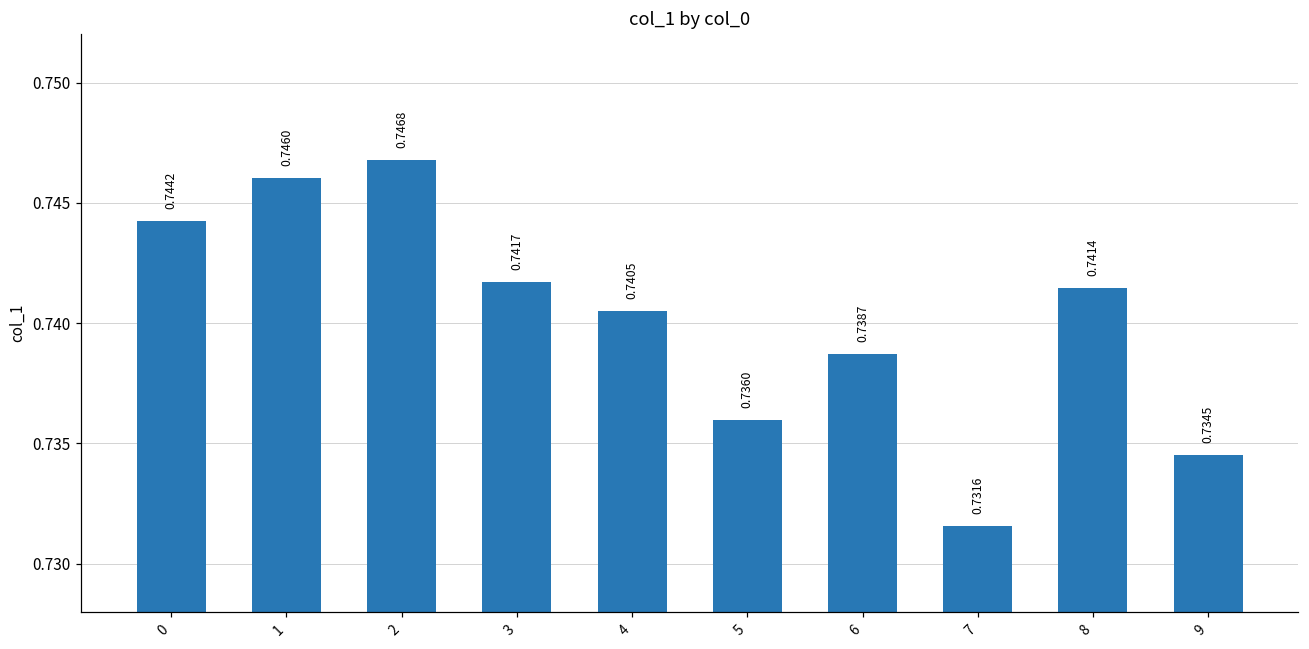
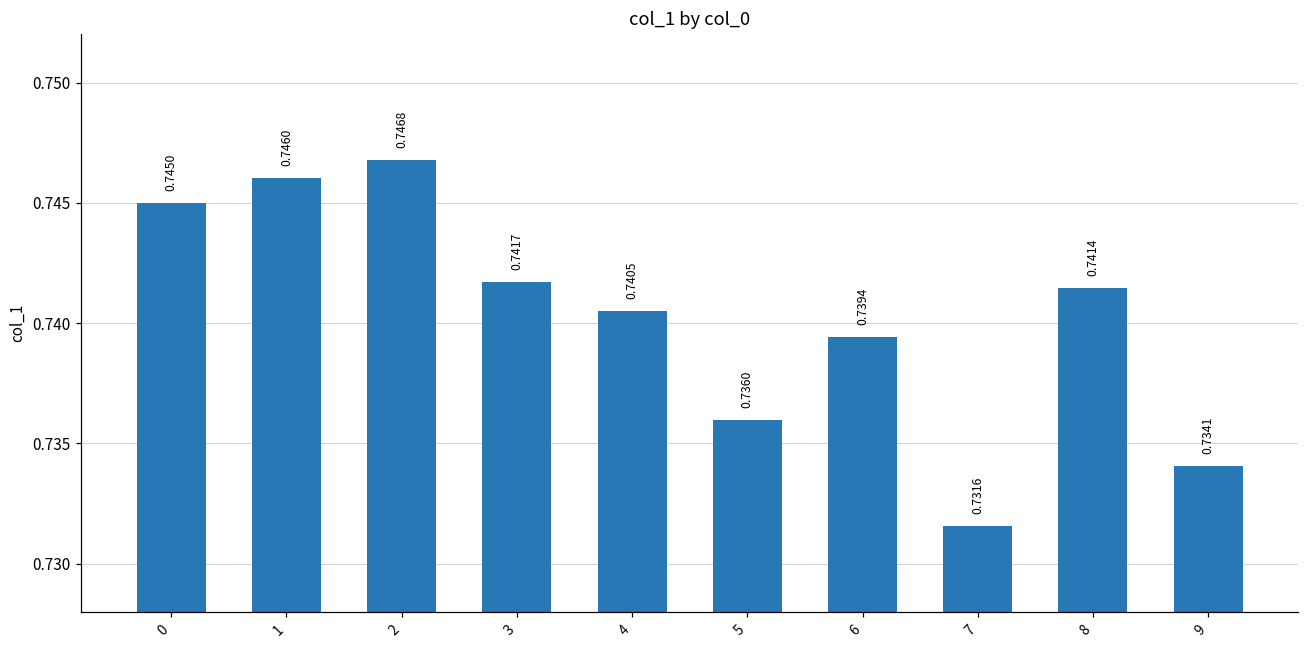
0: 0.7442 -> 0.7450
6: 0.7387 -> 0.7394
9: 0.7345 -> 0.7341
